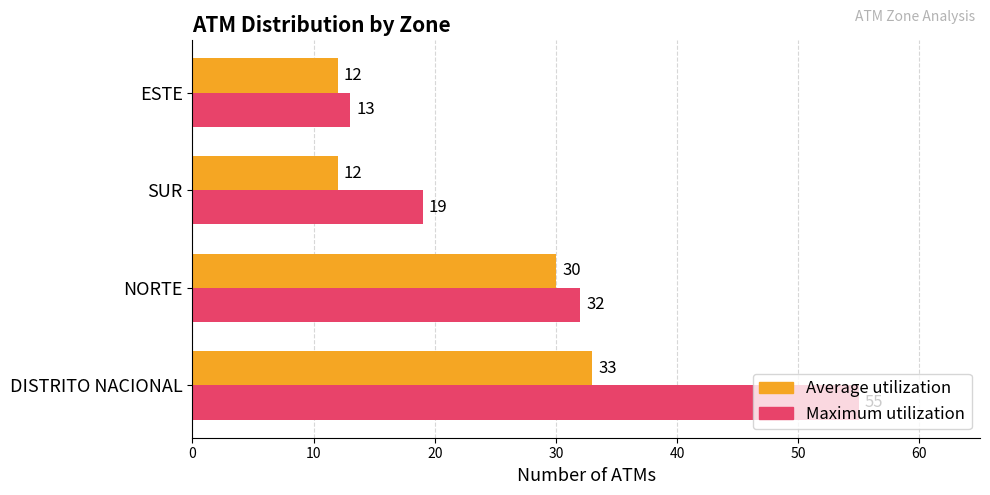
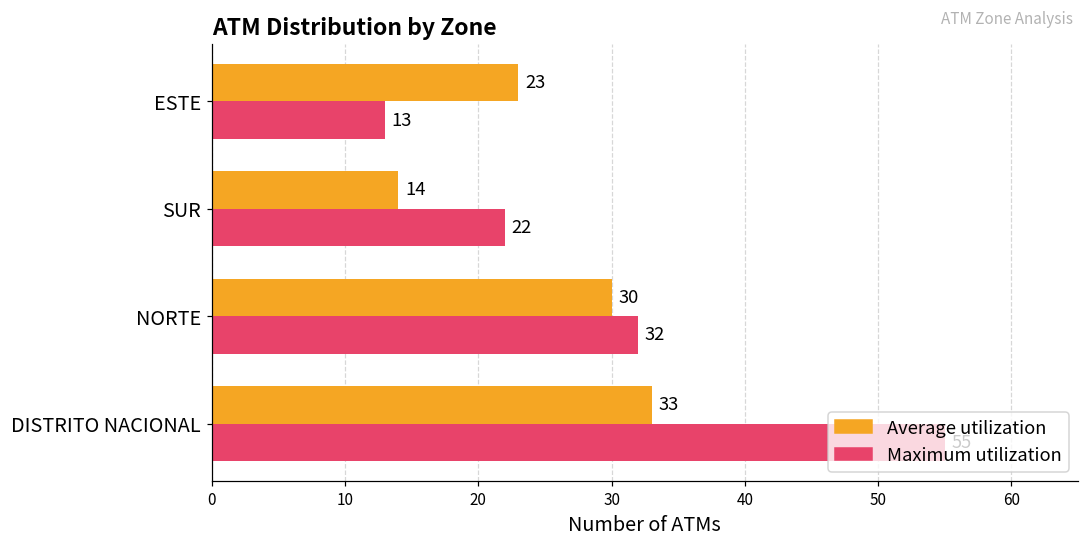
Average utilization, ESTE: 12 -> 23
Average utilization, SUR: 12 -> 14
Maximum utilization, SUR: 19 -> 22
